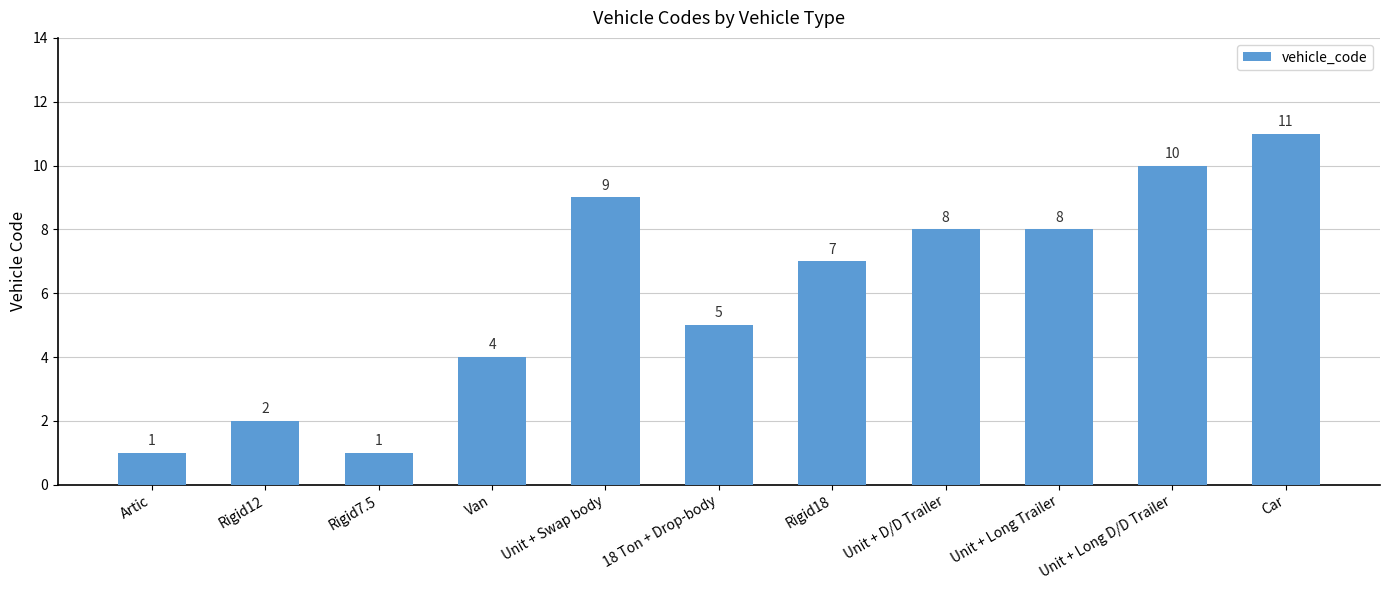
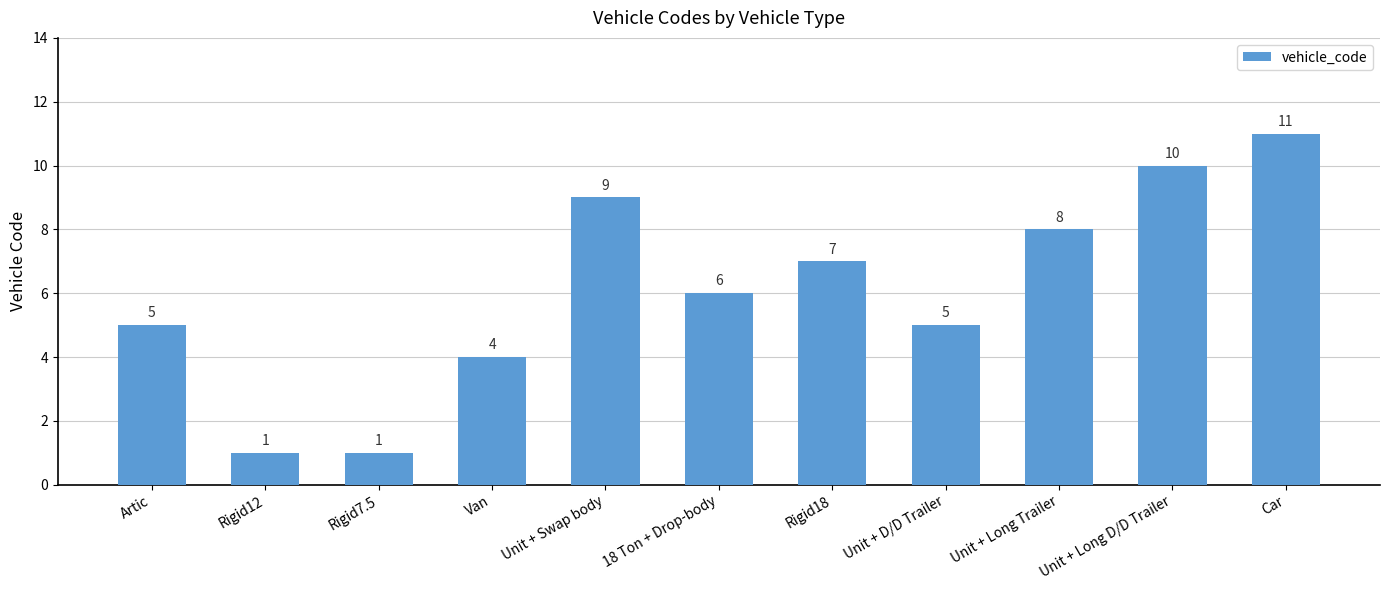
Artic: 1 -> 5
Rigid12: 2 -> 1
18 Ton + Drop-body: 5 -> 6
Unit + D/D Trailer: 8 -> 5
